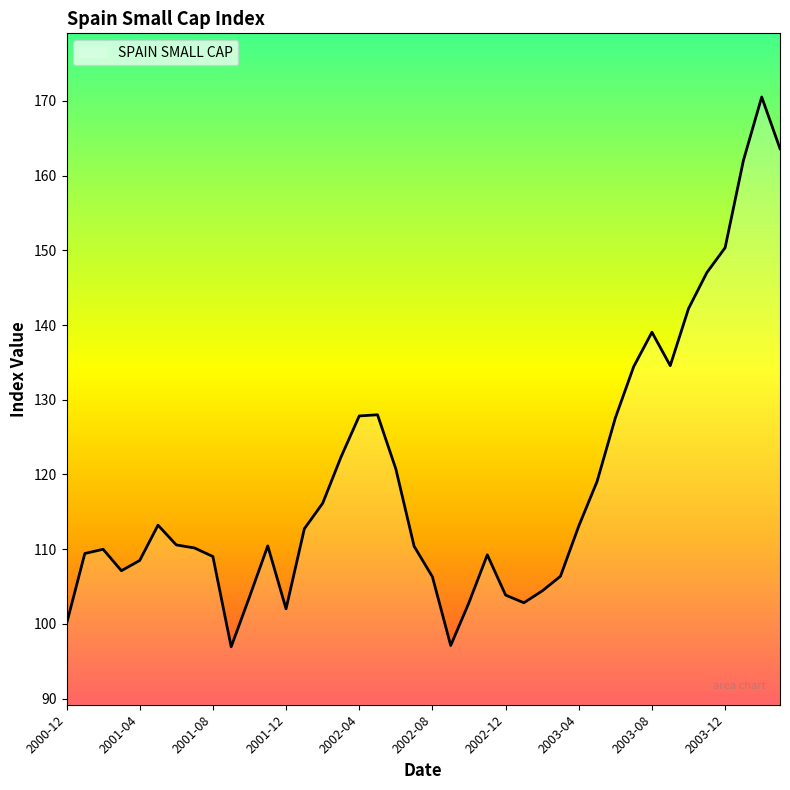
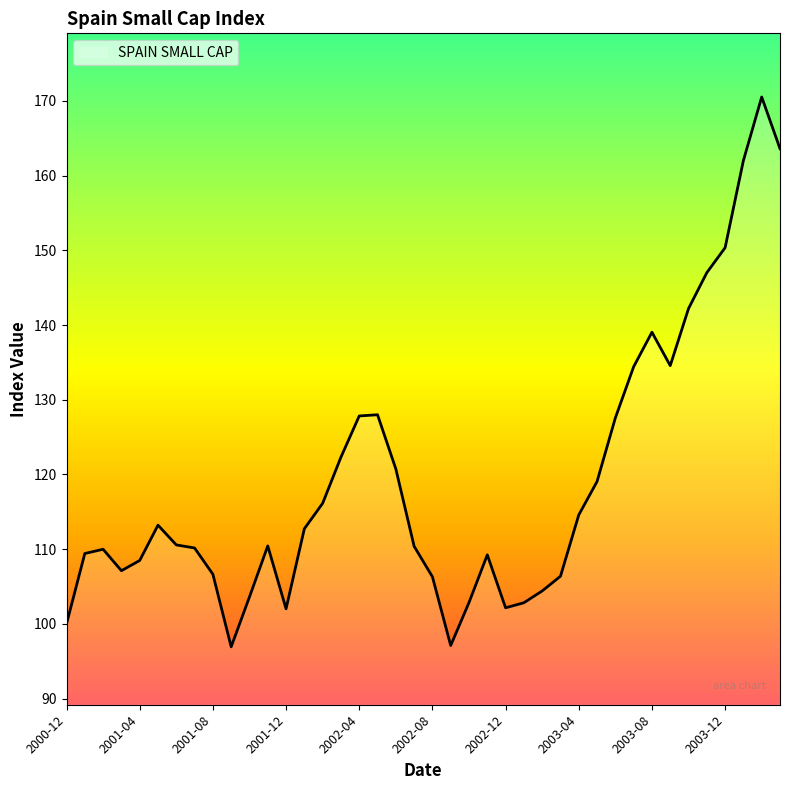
2001-08: 109 -> 107
2002-12: 104 -> 102
2003-04: 113 -> 115
